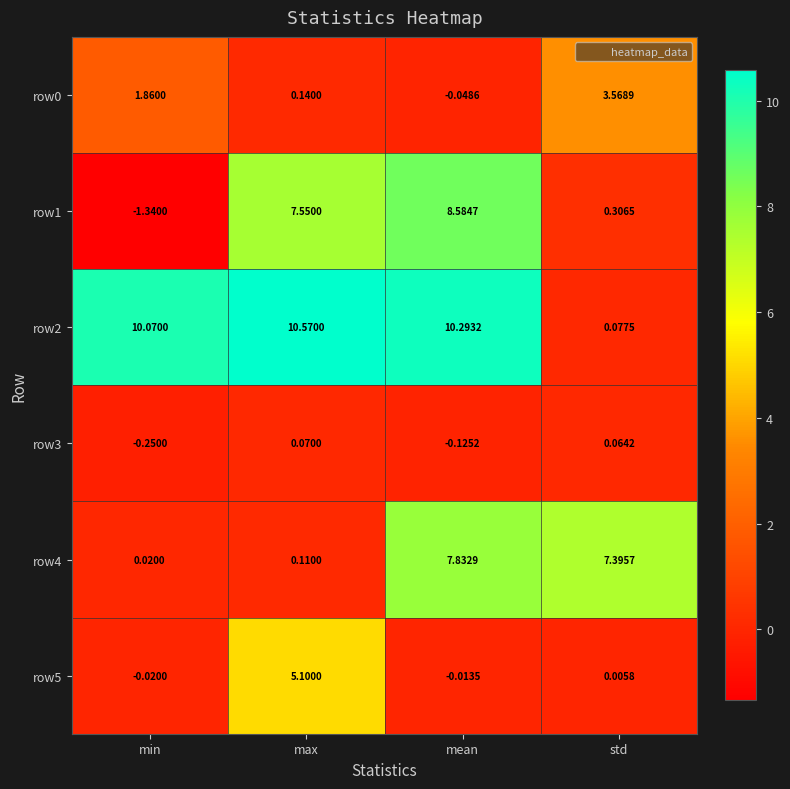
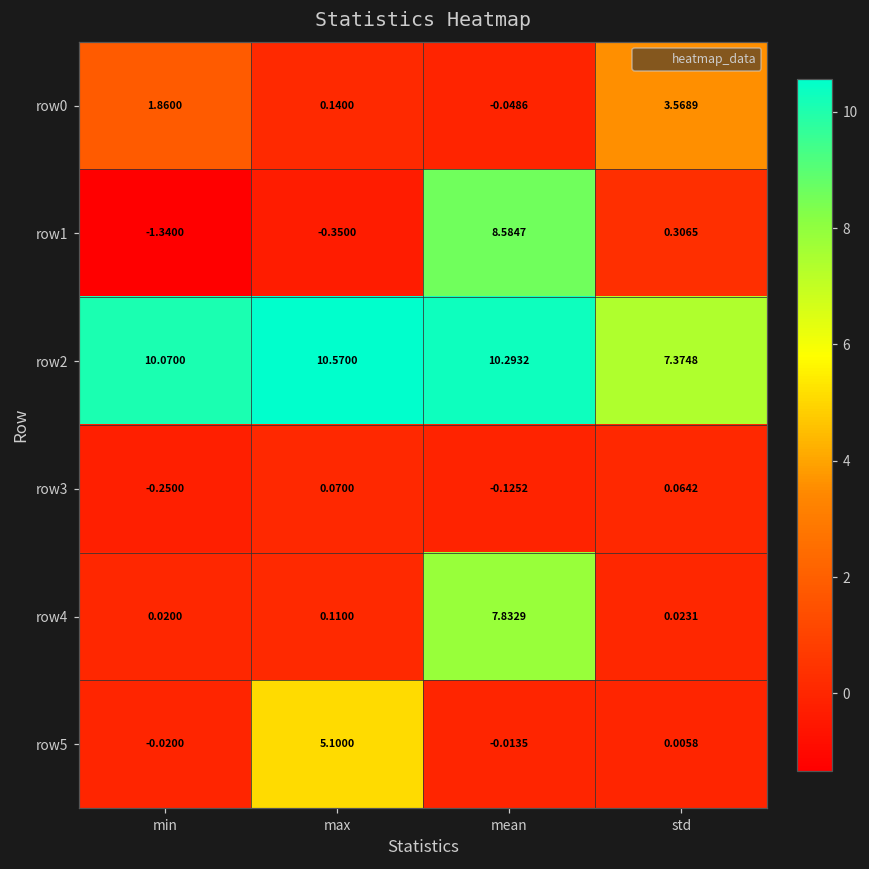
row1, max: 7.5500 -> -0.3500
row2, std: 0.0775 -> 7.3748
row4, std: 7.3957 -> 0.0231
